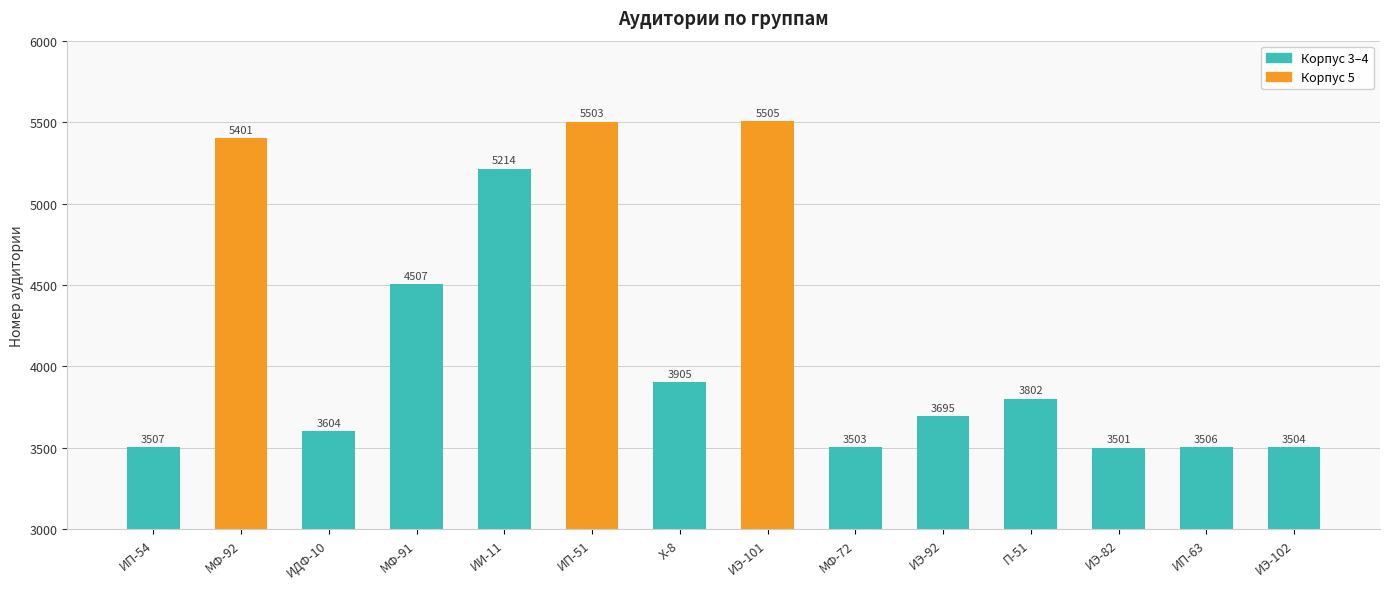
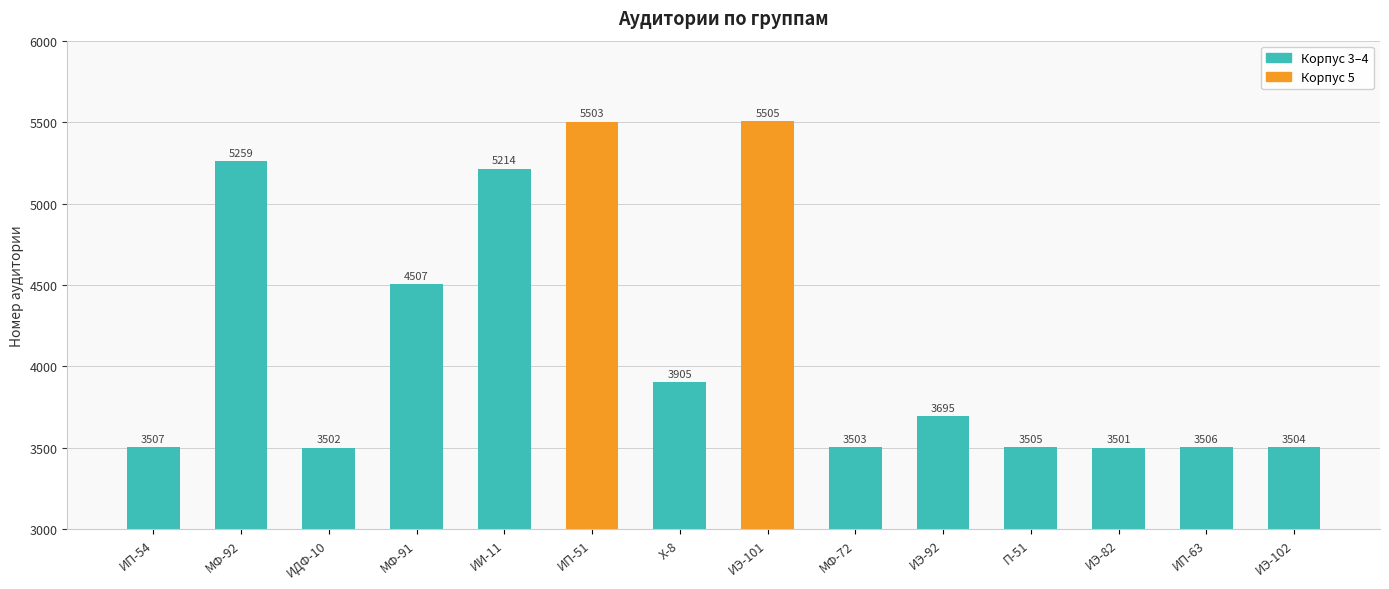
МФ-92: 5401 -> 5259
ИДФ-10: 3604 -> 3502
П-51: 3802 -> 3505
